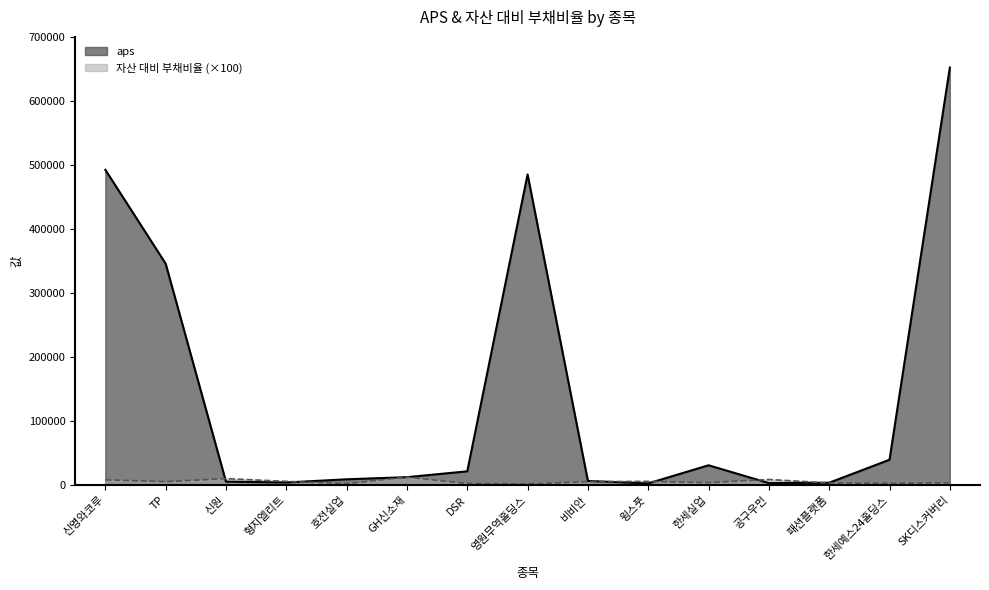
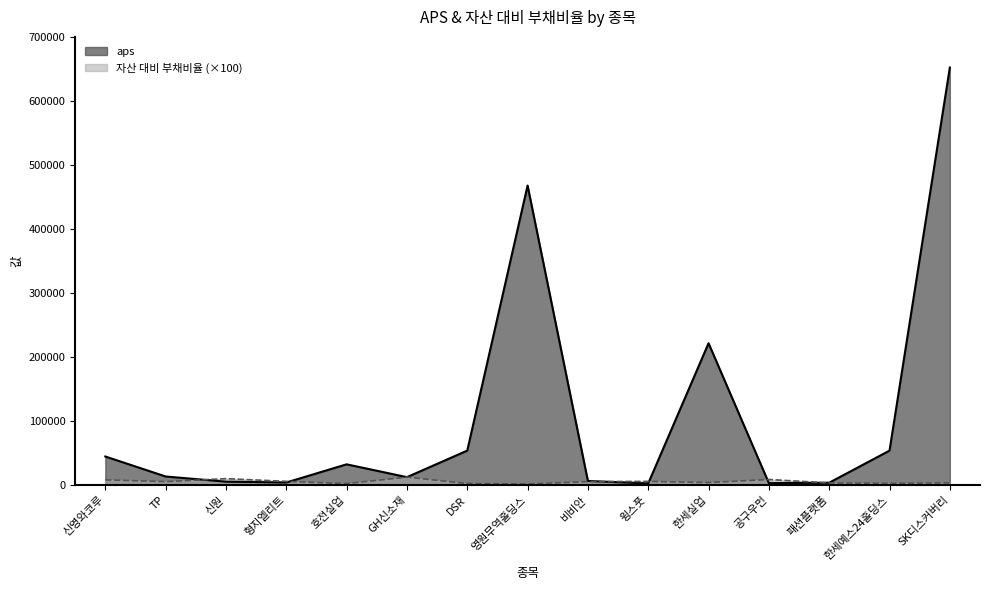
aps, 신영와코루: 490000 -> 40000
aps, TP: 350000 -> 10000
aps, 호전실업: 10000 -> 30000
aps, DSR: 20000 -> 50000
aps, 영원무역홀딩스: 490000 -> 470000
aps, 한세실업: 30000 -> 220000
aps, 한세예스24홀딩스: 40000 -> 50000
